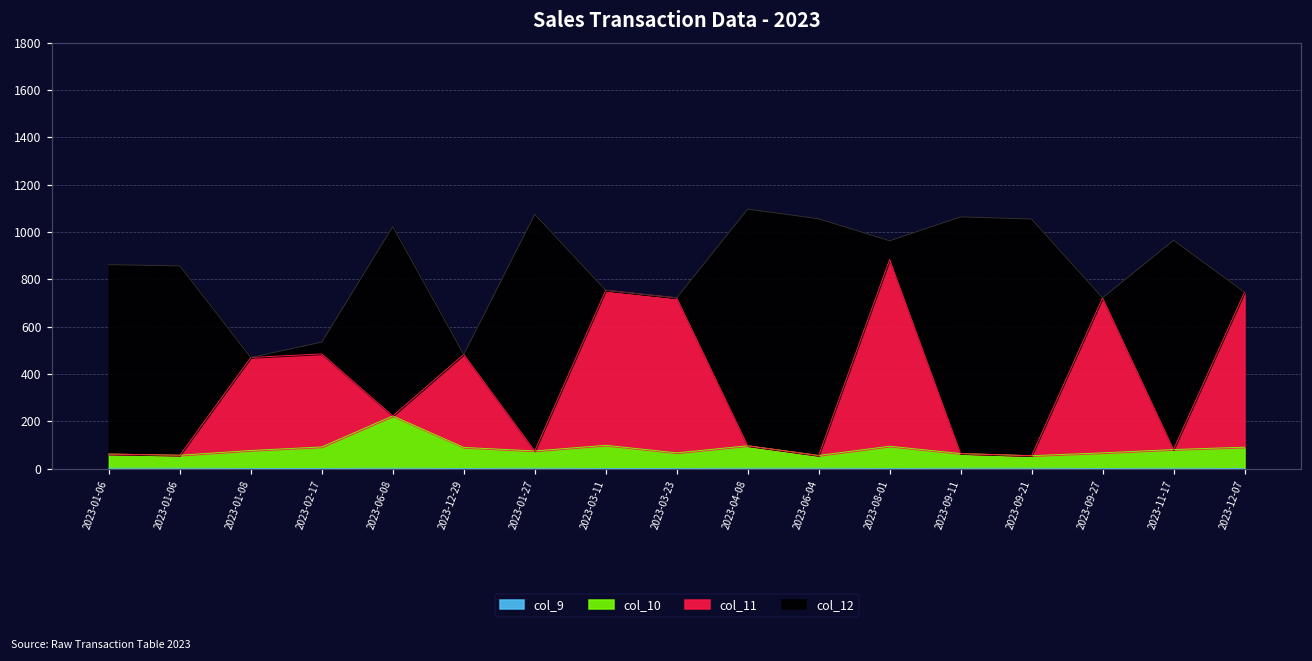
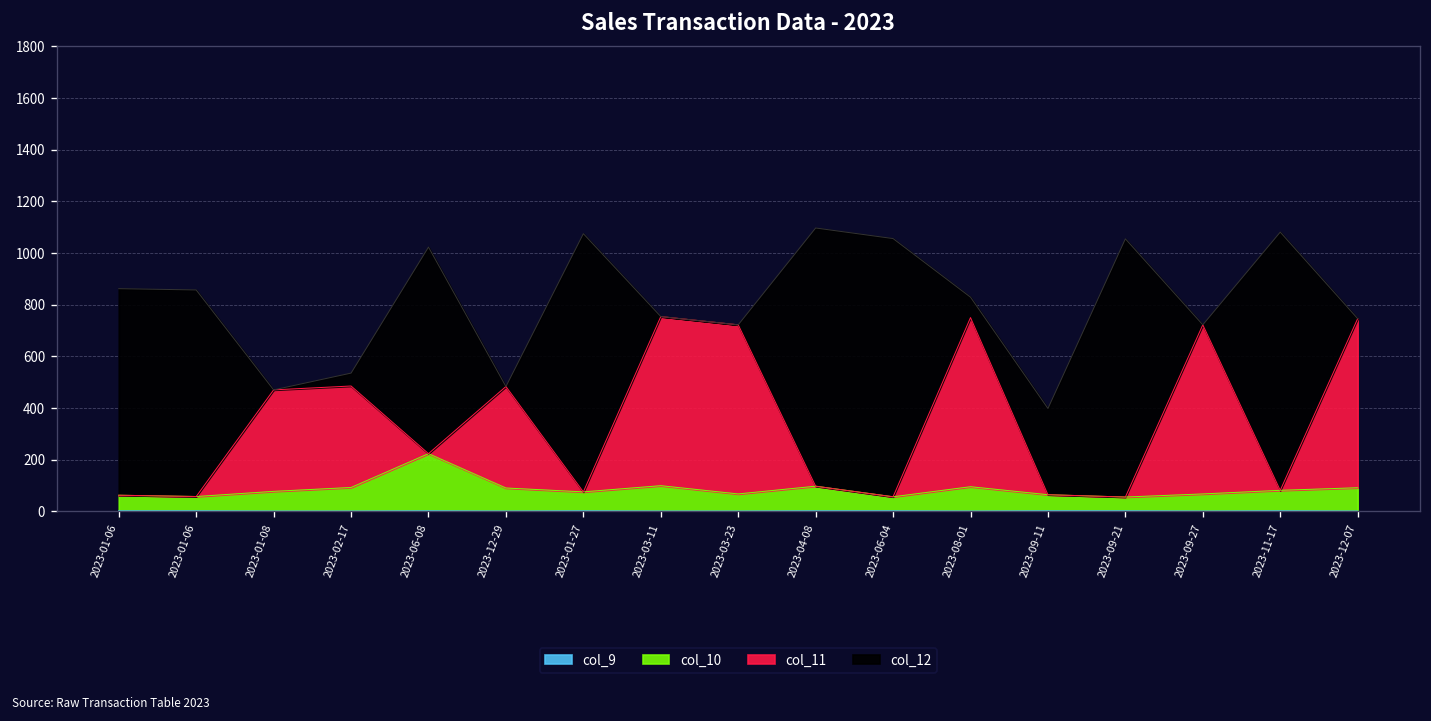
col_11, 2023-08-01: 790 -> 660
col_12, 2023-09-11: 1000 -> 330
col_12, 2023-11-17: 880 -> 1000
